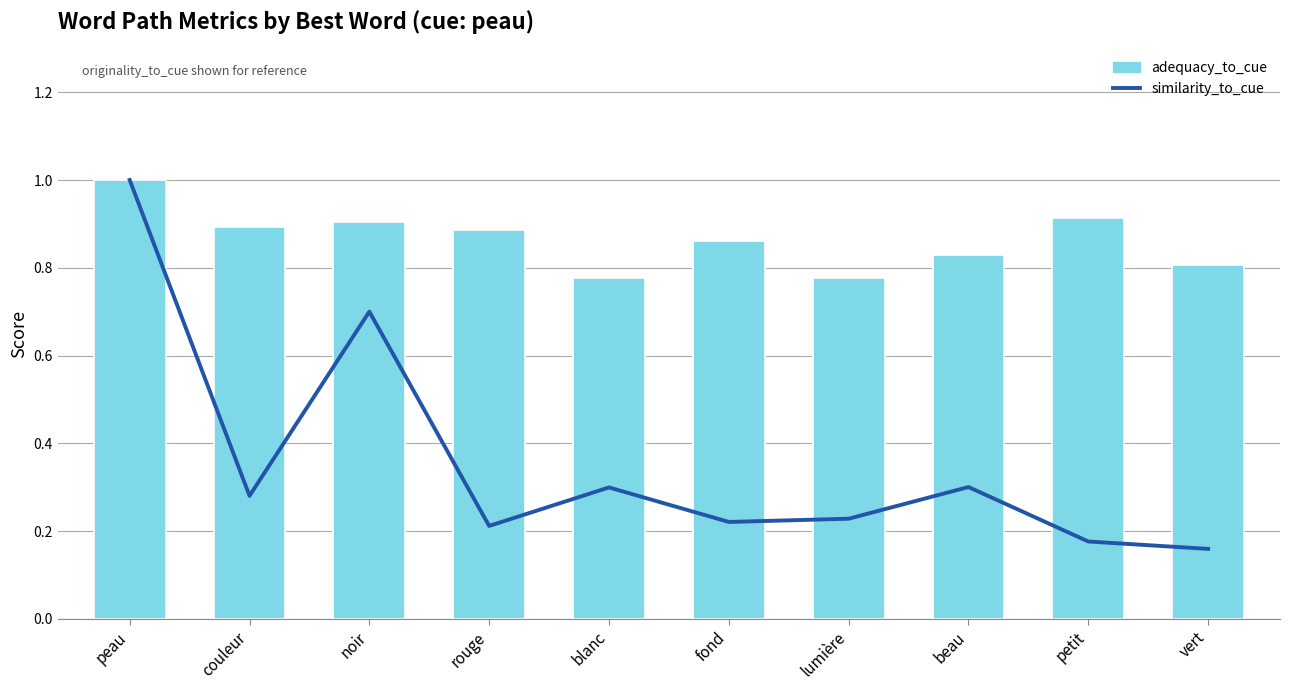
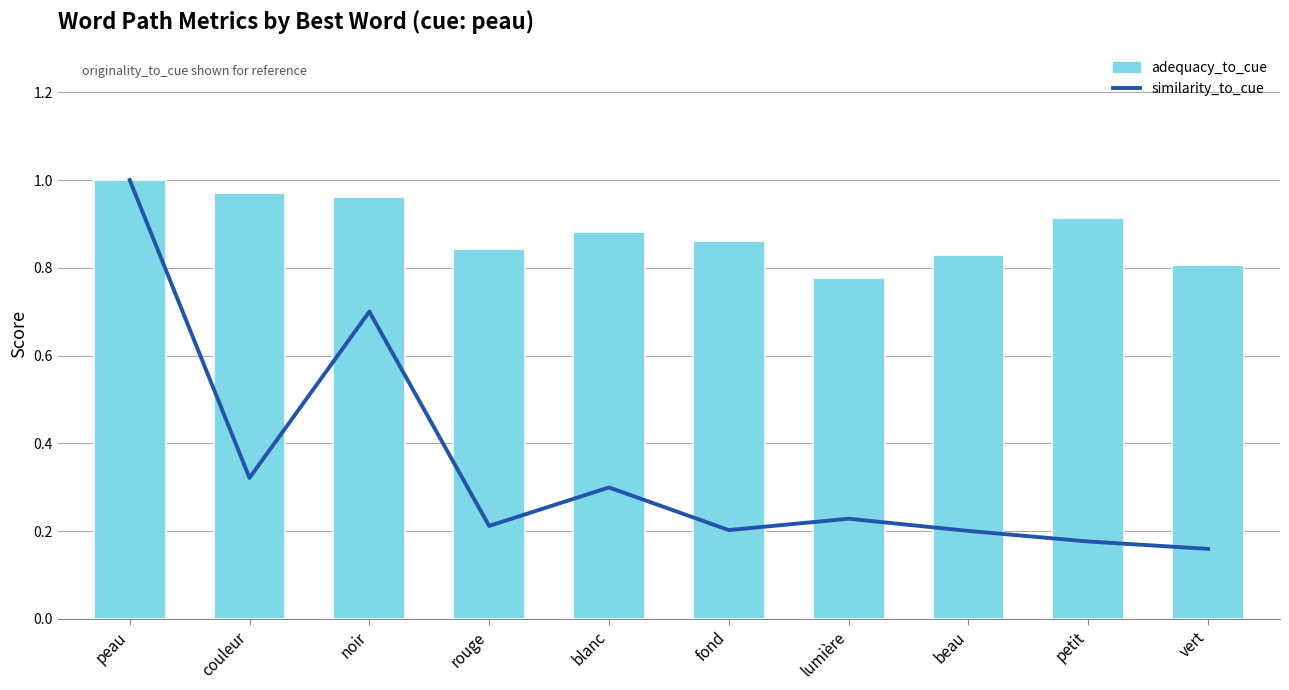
similarity_to_cue, couleur: 0.28 -> 0.32
adequacy_to_cue, couleur: 0.89 -> 0.97
adequacy_to_cue, noir: 0.90 -> 0.96
adequacy_to_cue, rouge: 0.89 -> 0.84
adequacy_to_cue, blanc: 0.78 -> 0.88
similarity_to_cue, fond: 0.22 -> 0.20
similarity_to_cue, beau: 0.30 -> 0.20
